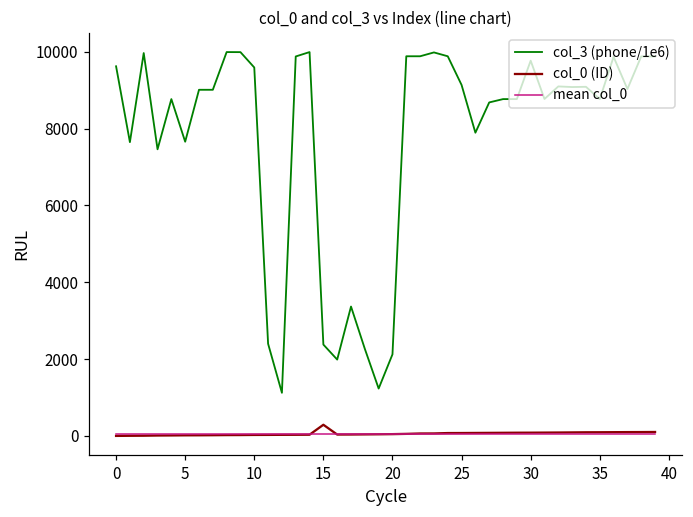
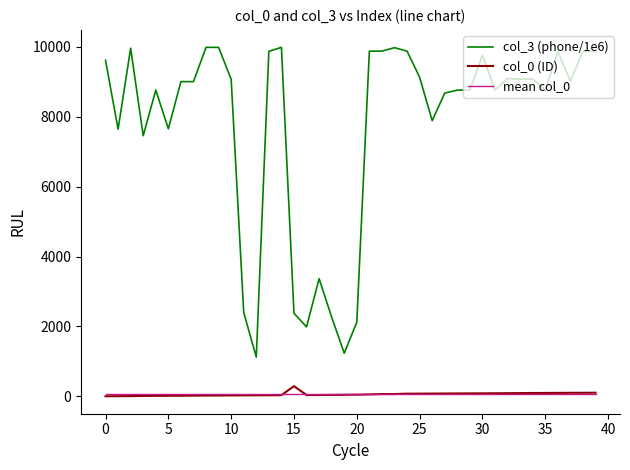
col_3 (phone/1e6), 10: 9600 -> 9100
